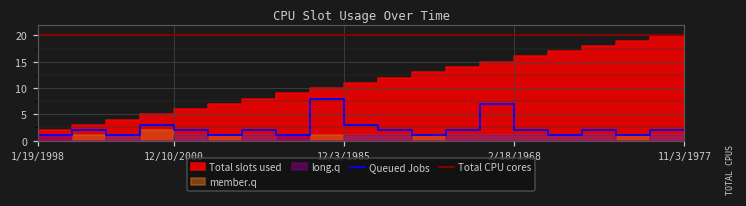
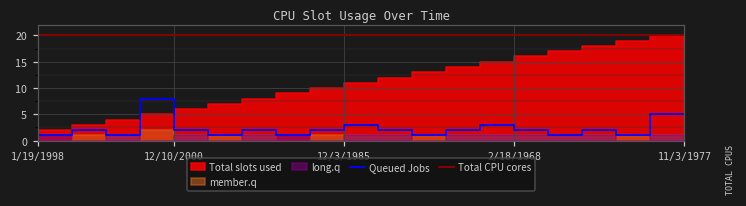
Queued Jobs, 12/10/2000: 3 -> 8
Queued Jobs, 12/3/1985: 8 -> 2
Queued Jobs, 2/18/1968: 7 -> 3
Queued Jobs, 11/3/1977: 2 -> 5
